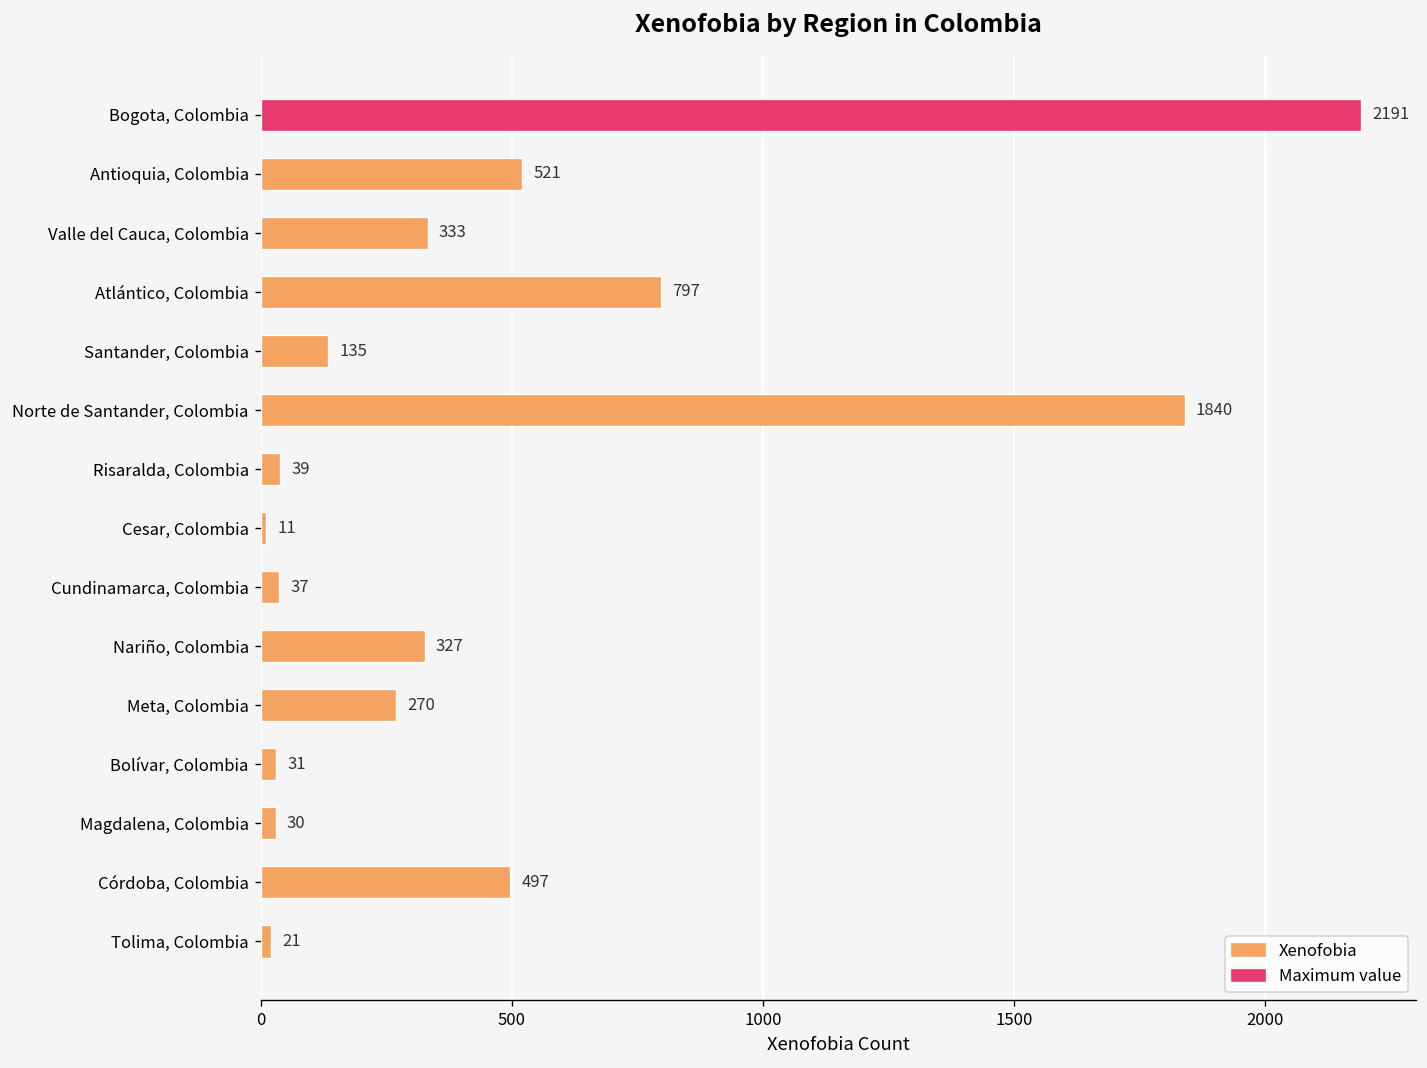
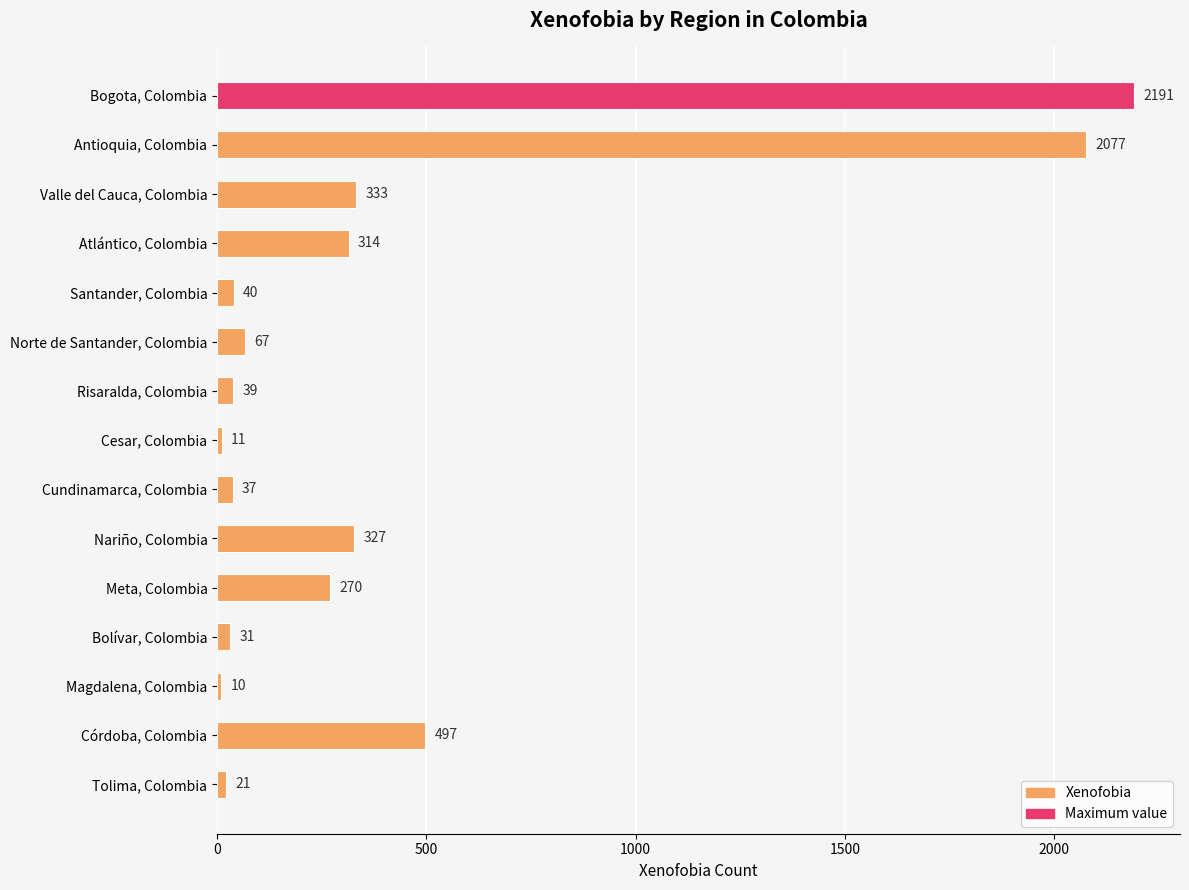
Antioquia, Colombia: 521 -> 2077
Atlántico, Colombia: 797 -> 314
Santander, Colombia: 135 -> 40
Norte de Santander, Colombia: 1840 -> 67
Magdalena, Colombia: 30 -> 10
